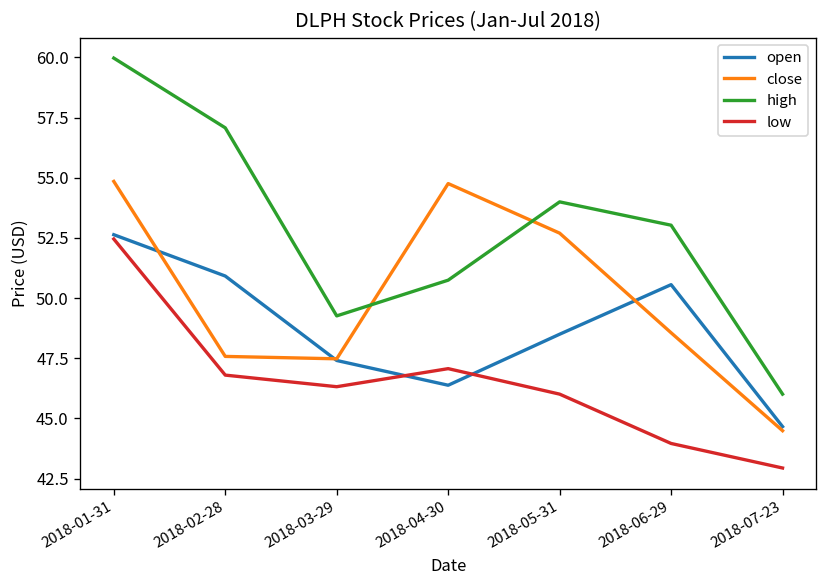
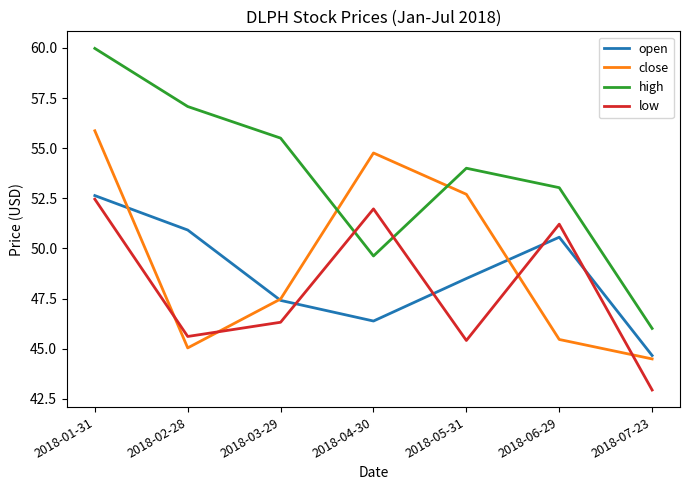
close, 2018-01-31: 54.9 -> 55.9
close, 2018-02-28: 47.6 -> 45.0
low, 2018-02-28: 46.8 -> 45.6
high, 2018-03-29: 49.3 -> 55.5
high, 2018-04-30: 50.7 -> 49.6
low, 2018-04-30: 47.1 -> 52.0
low, 2018-05-31: 46.0 -> 45.4
close, 2018-06-29: 48.6 -> 45.5
low, 2018-06-29: 44.0 -> 51.2
